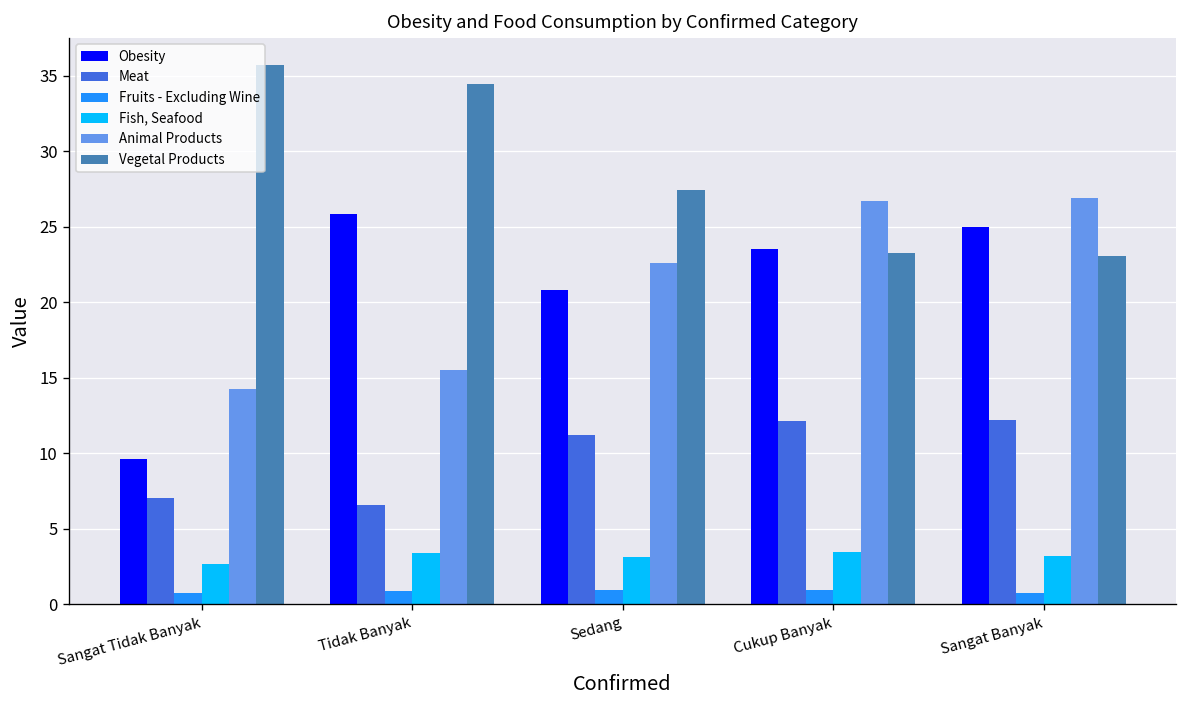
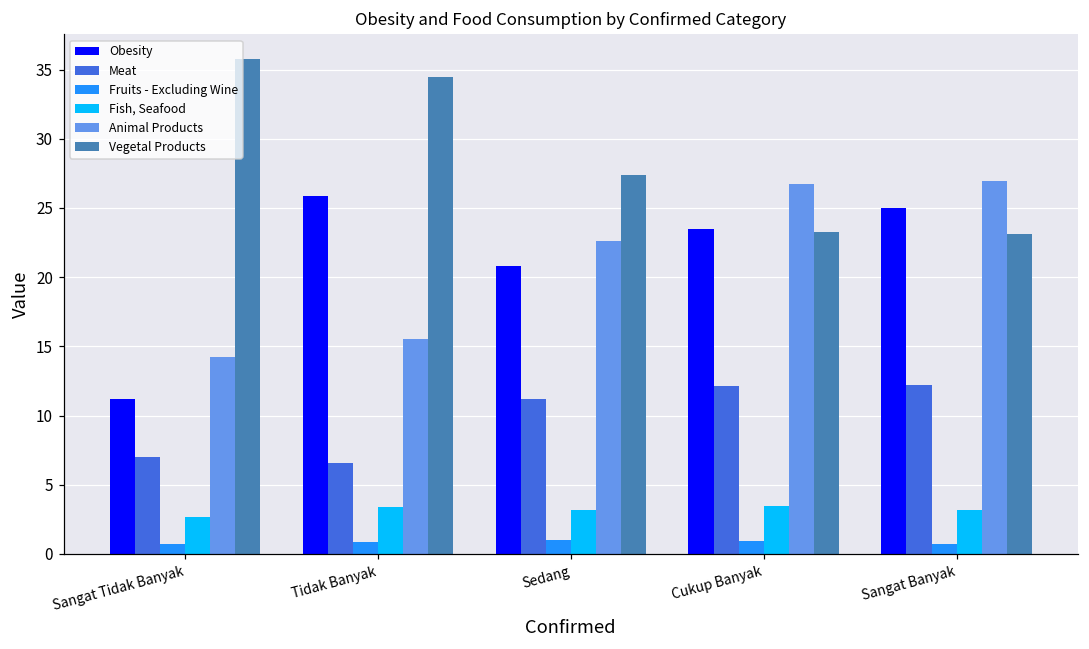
Obesity, Sangat Tidak Banyak: 9.6 -> 11.2
